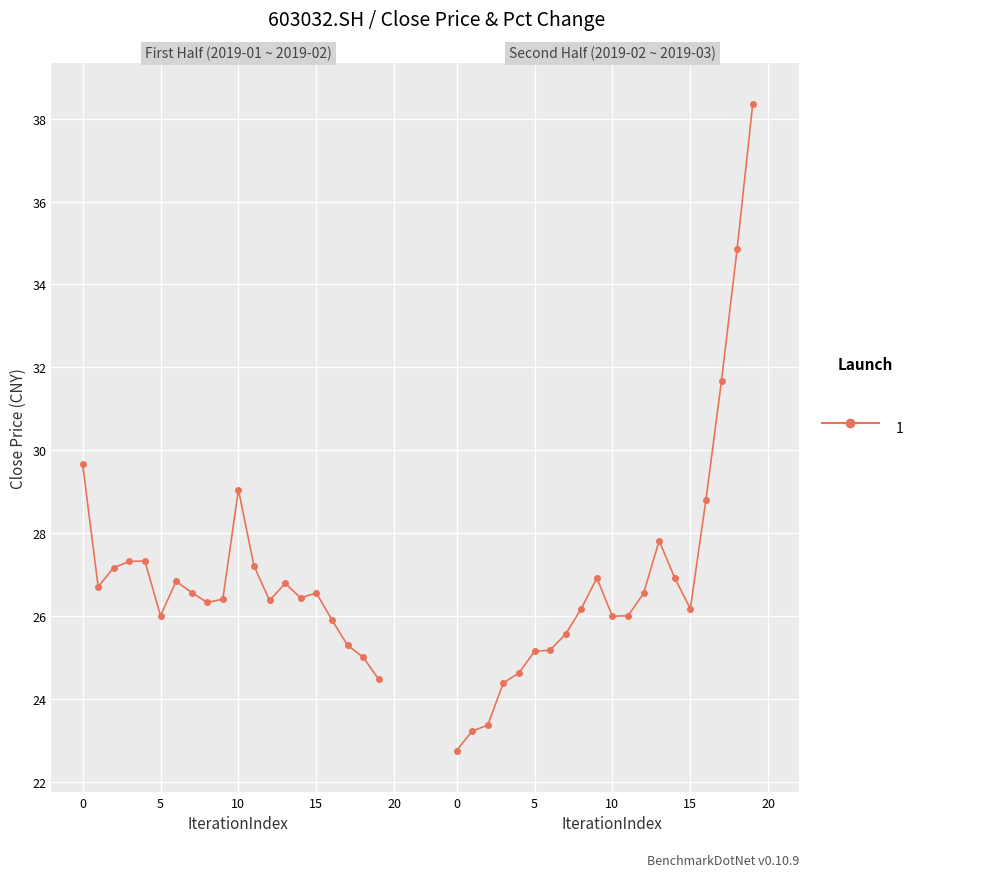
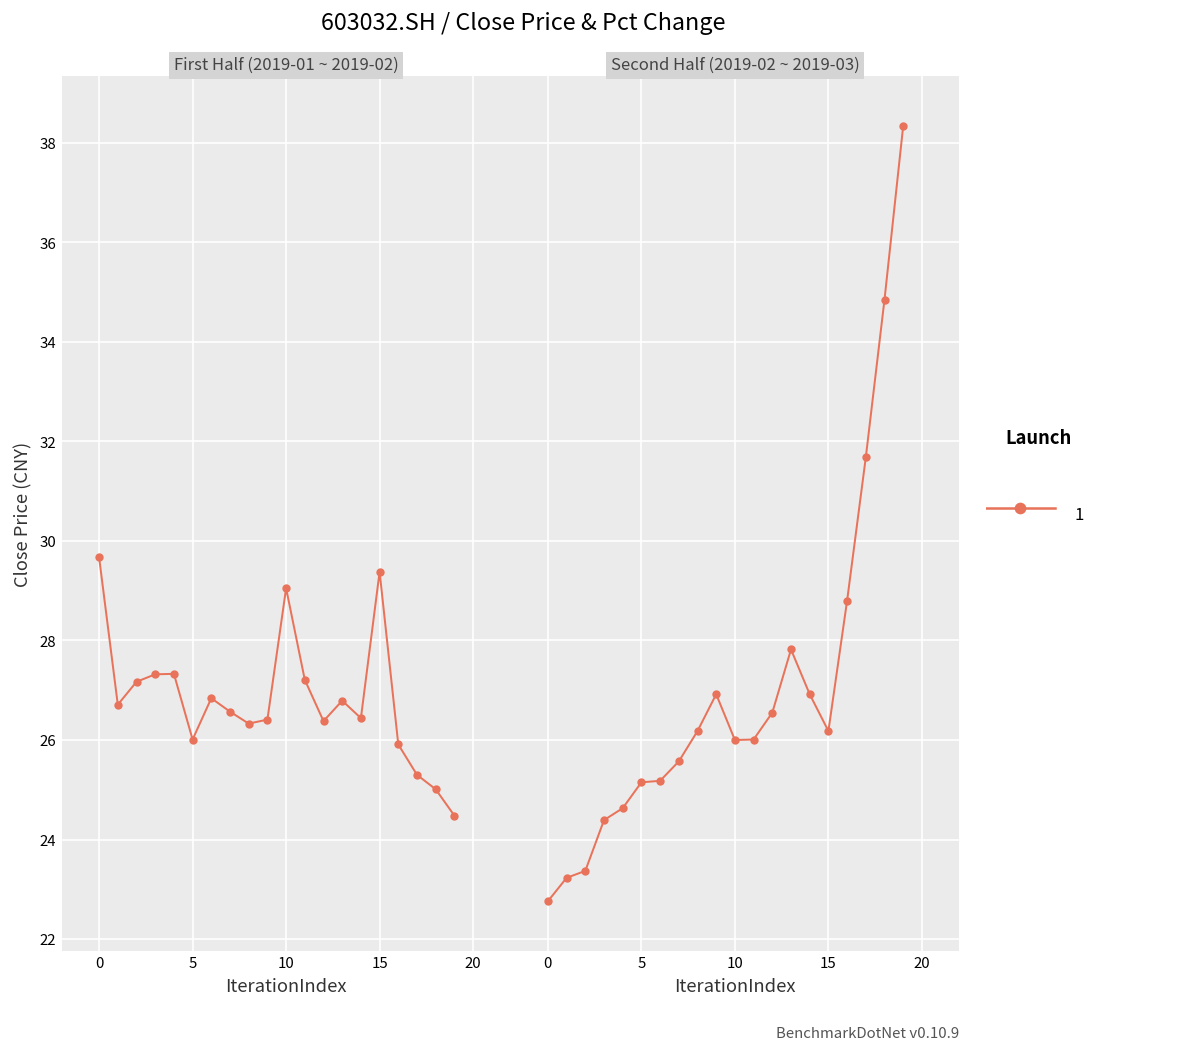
First Half (2019-01 ~ 2019-02), 15: 26.6 -> 29.4
